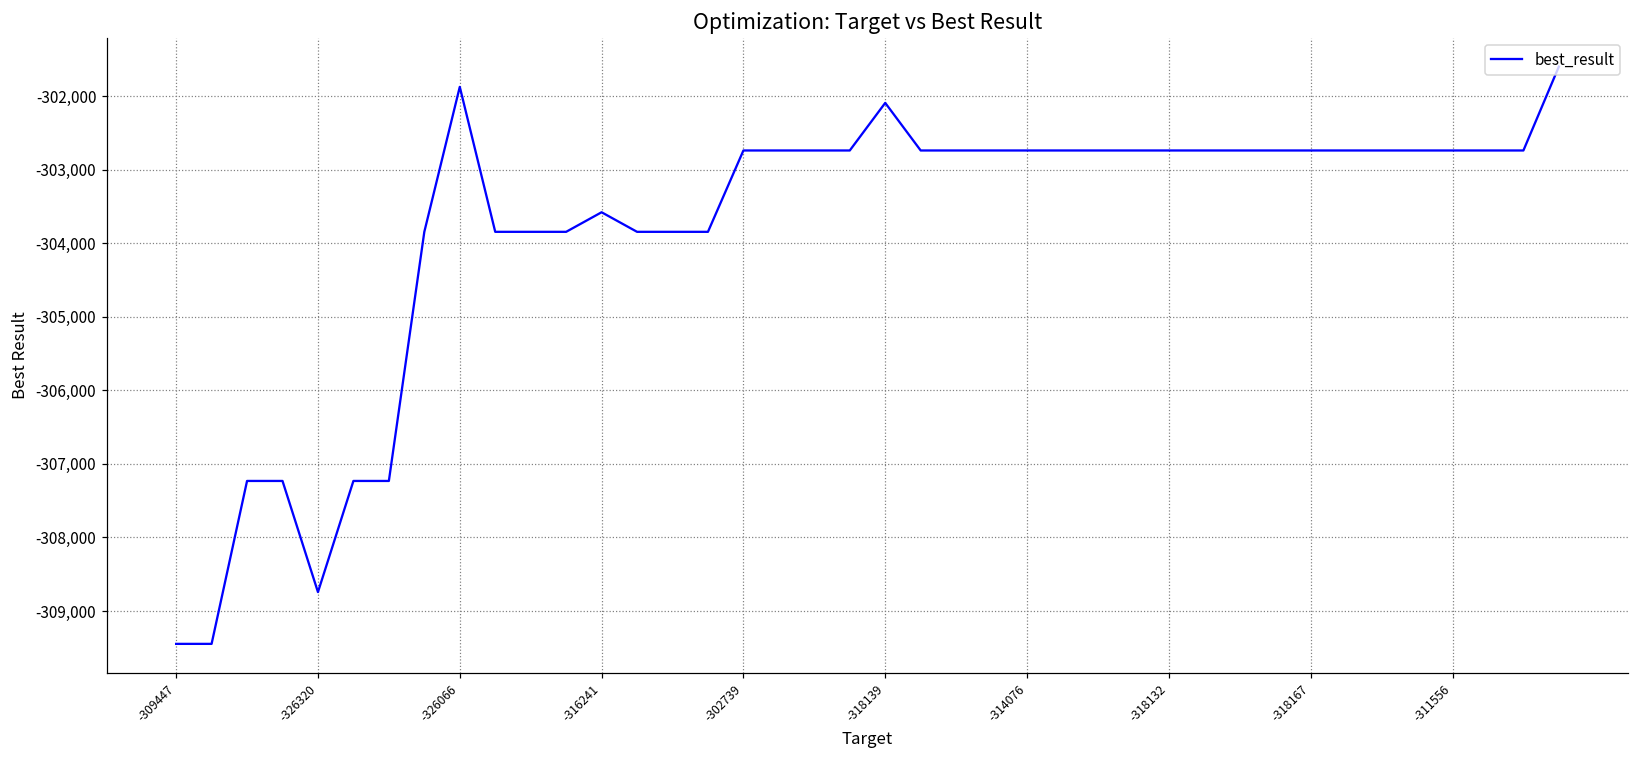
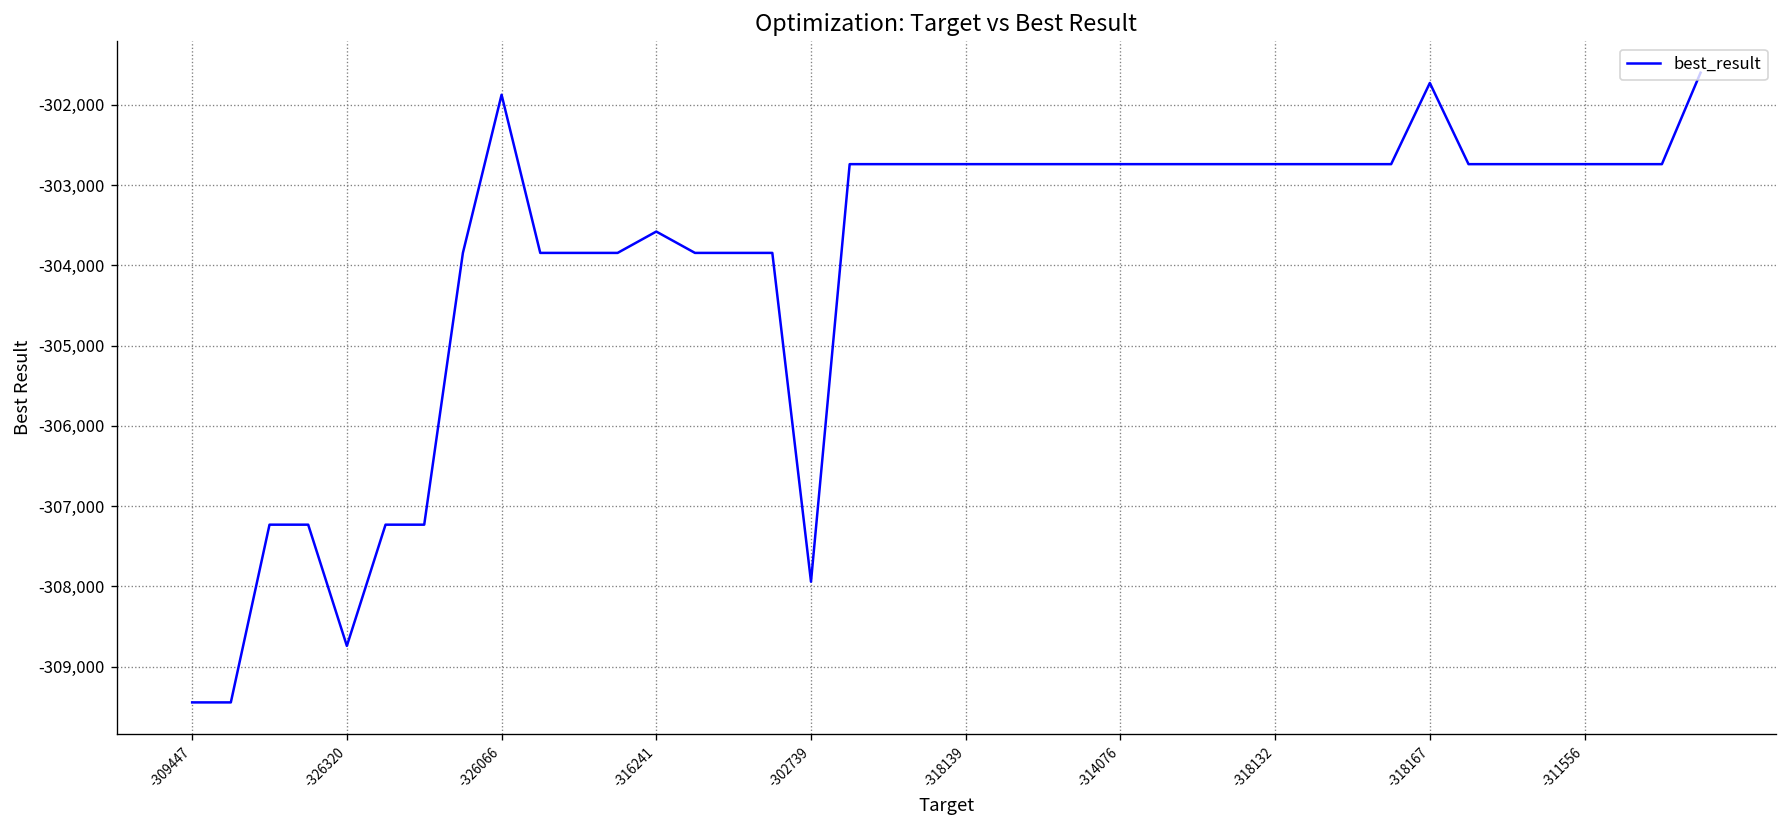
-302739: -302,700 -> -307,900
-318139: -302,100 -> -302,700
-318167: -302,700 -> -301,700
